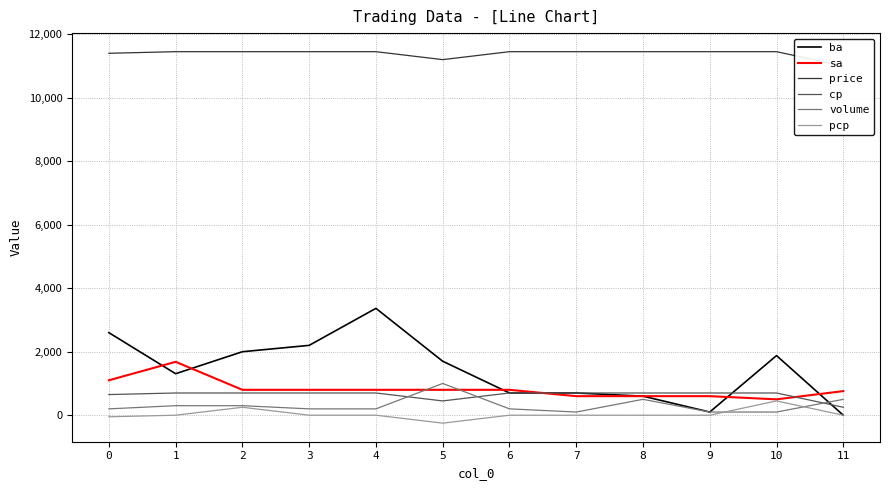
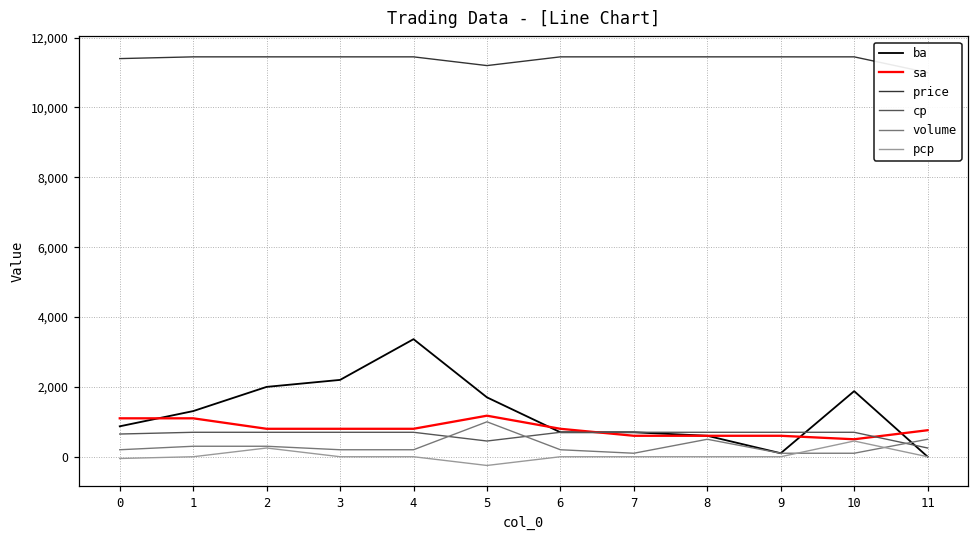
ba, 0: 2,600 -> 900
sa, 1: 1,700 -> 1,100
sa, 5: 800 -> 1,200
